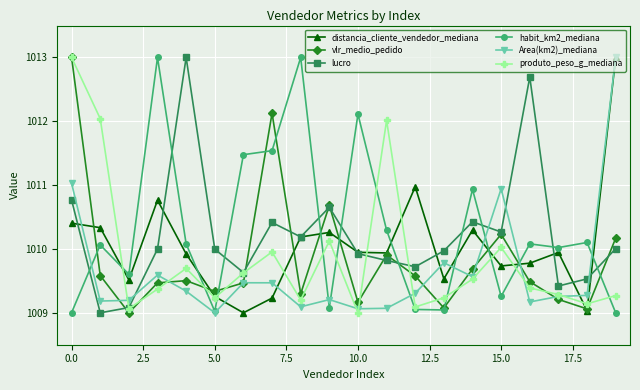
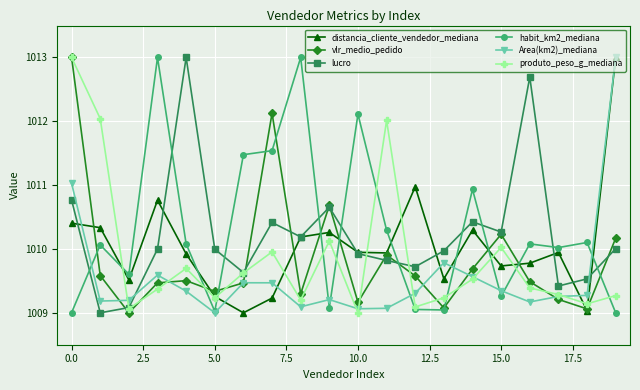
Area(km2)_mediana, 15.0: 1010.9 -> 1009.3
